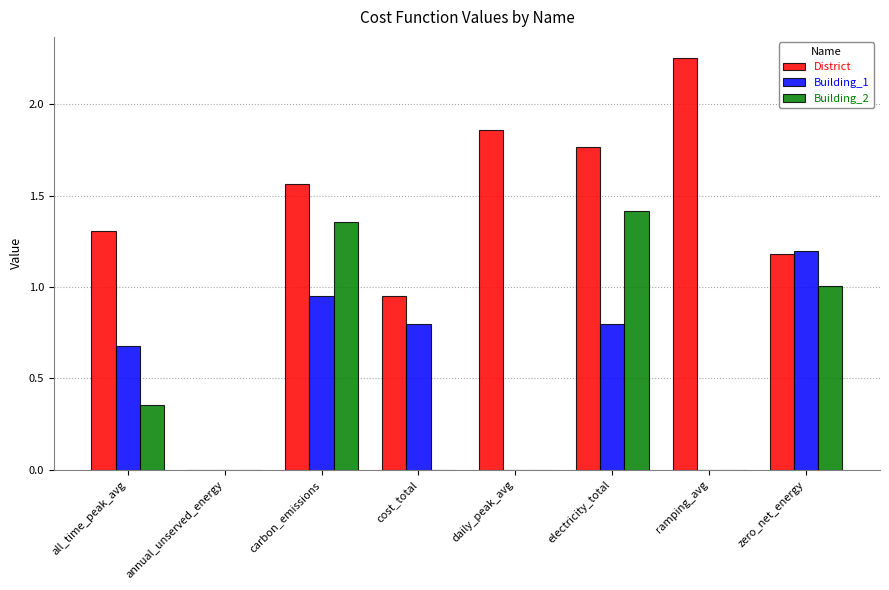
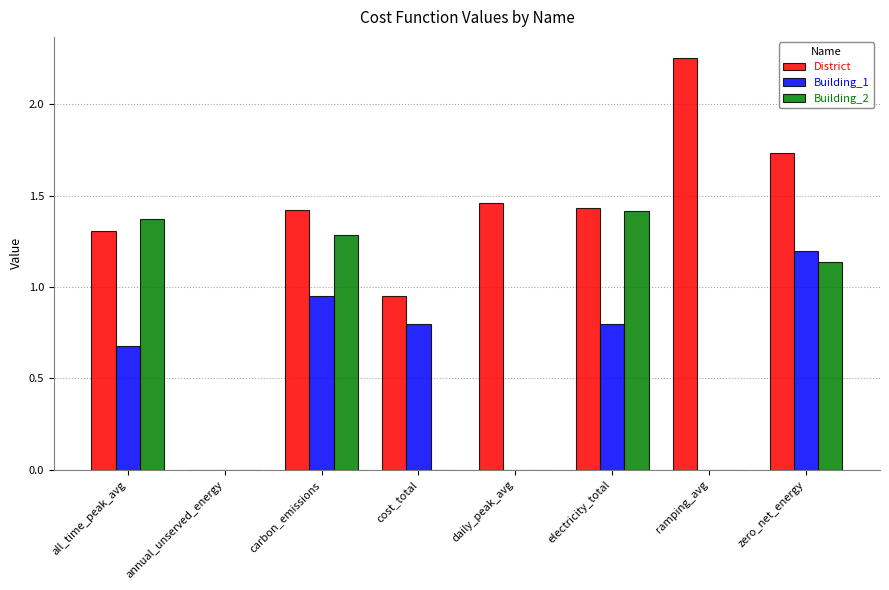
Building_2, all_time_peak_avg: 0.36 -> 1.37
District, carbon_emissions: 1.56 -> 1.42
Building_2, carbon_emissions: 1.36 -> 1.28
District, daily_peak_avg: 1.86 -> 1.46
District, electricity_total: 1.76 -> 1.43
District, zero_net_energy: 1.18 -> 1.73
Building_2, zero_net_energy: 1.01 -> 1.14
